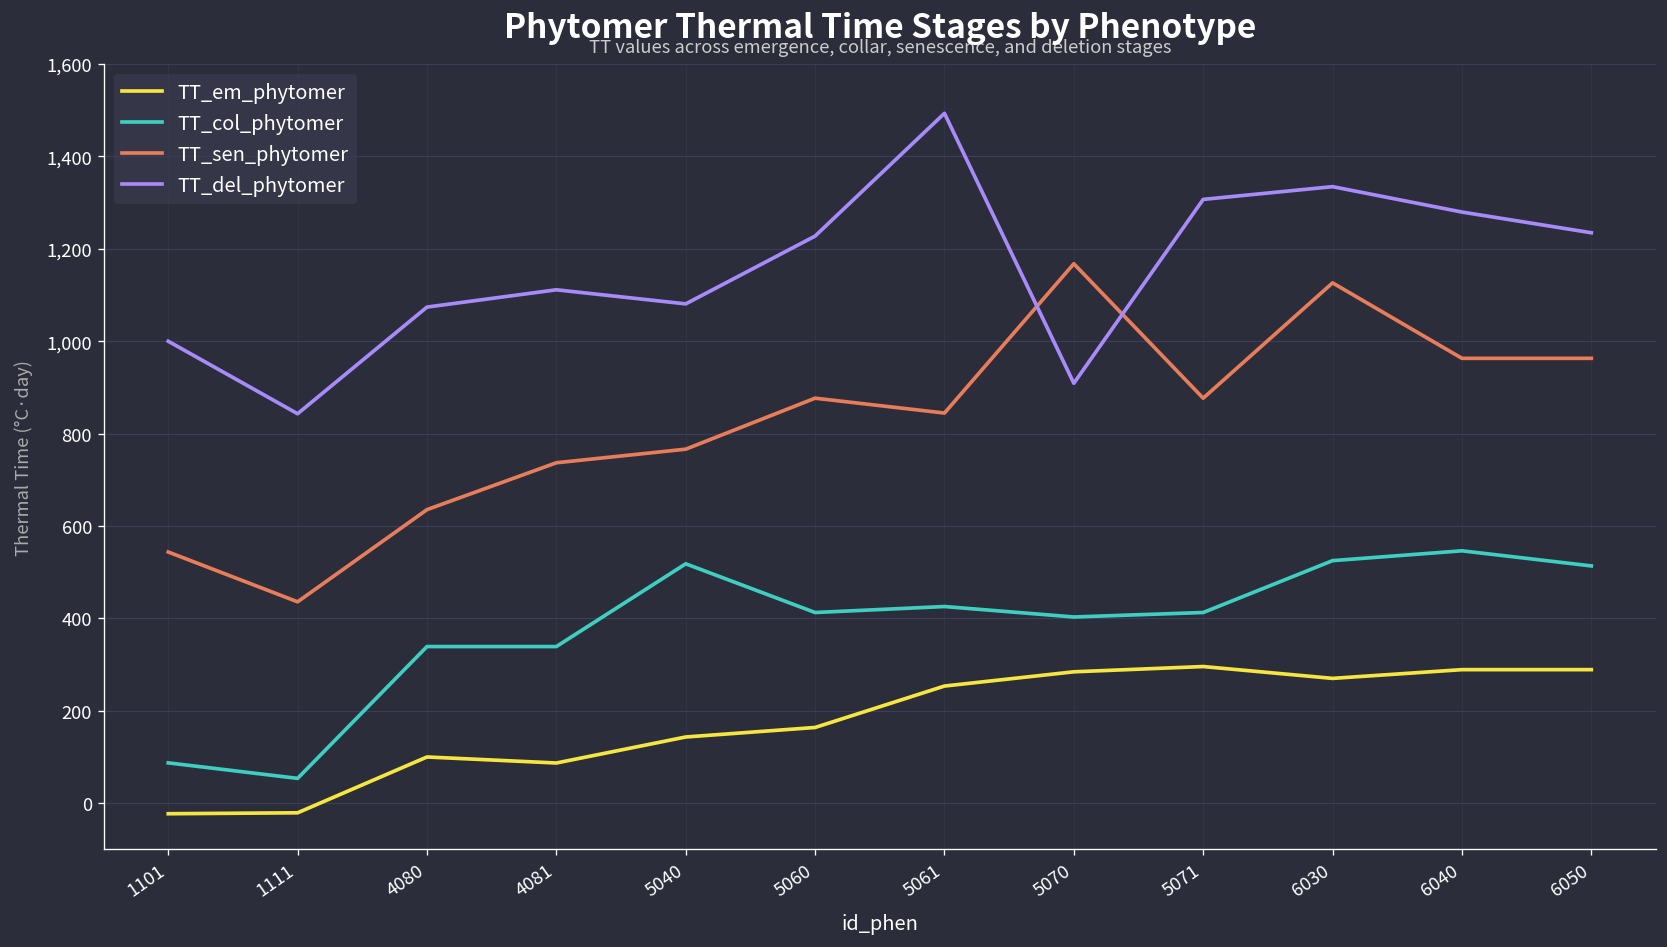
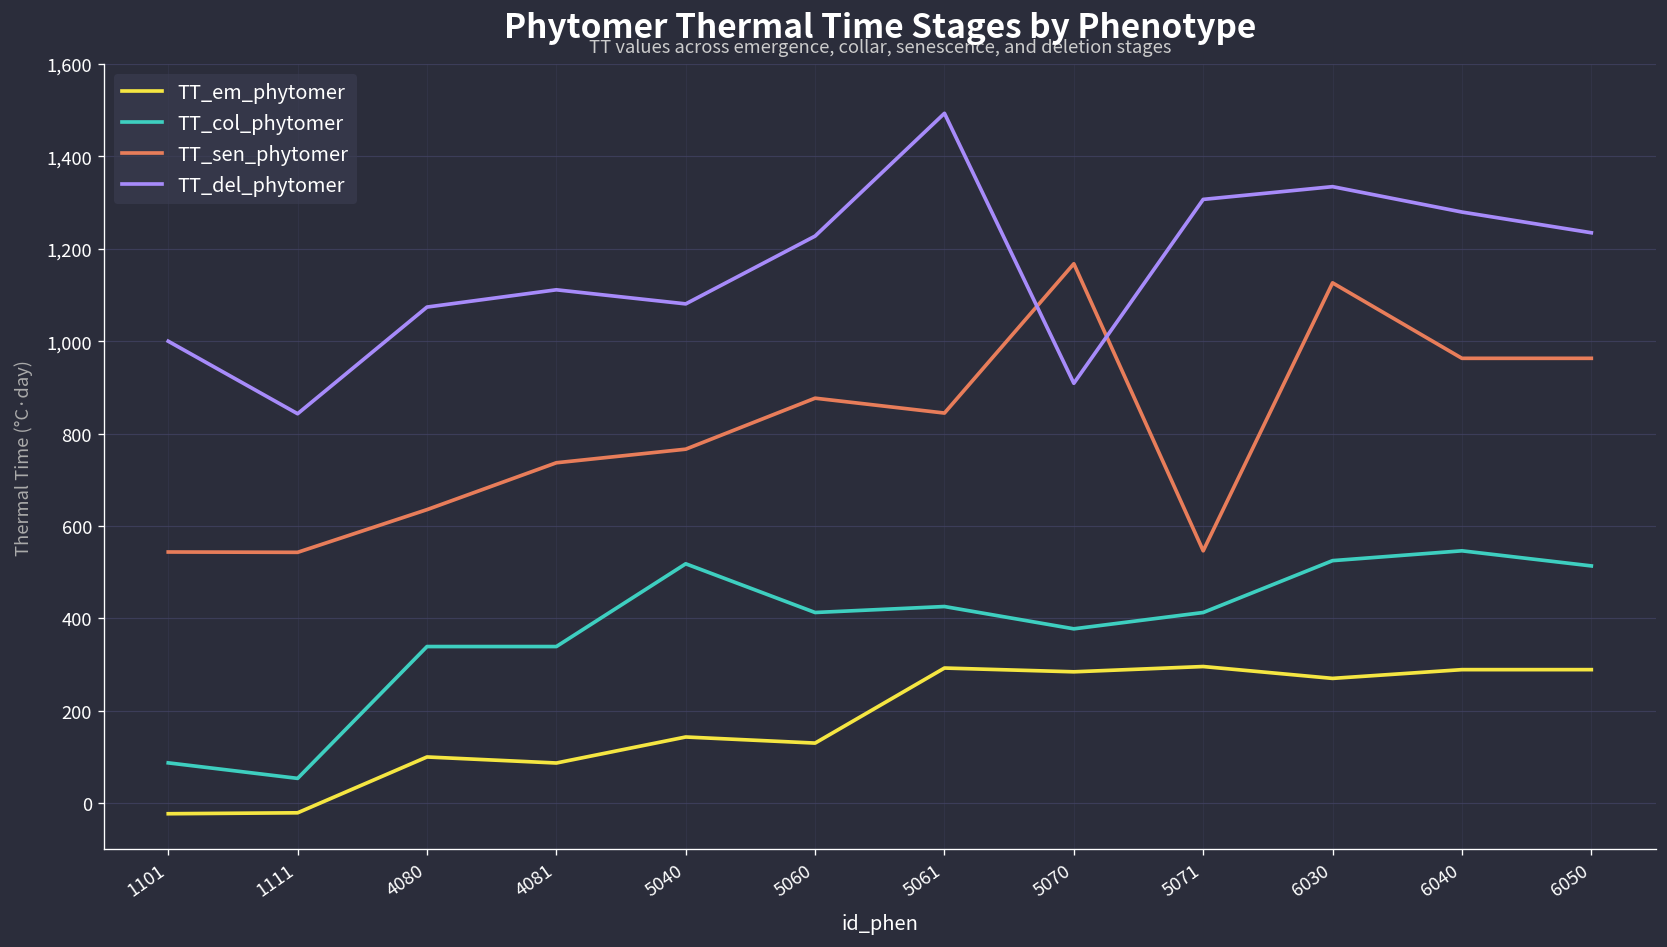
TT_sen_phytomer, 1111: 440 -> 540
TT_em_phytomer, 5060: 160 -> 130
TT_em_phytomer, 5061: 250 -> 290
TT_col_phytomer, 5070: 400 -> 380
TT_sen_phytomer, 5071: 880 -> 550
